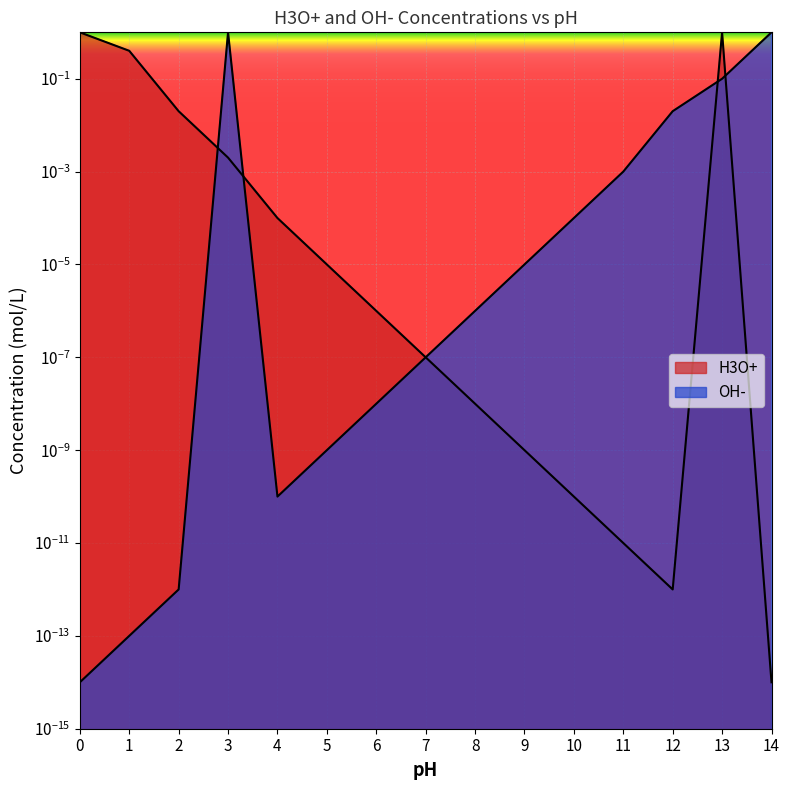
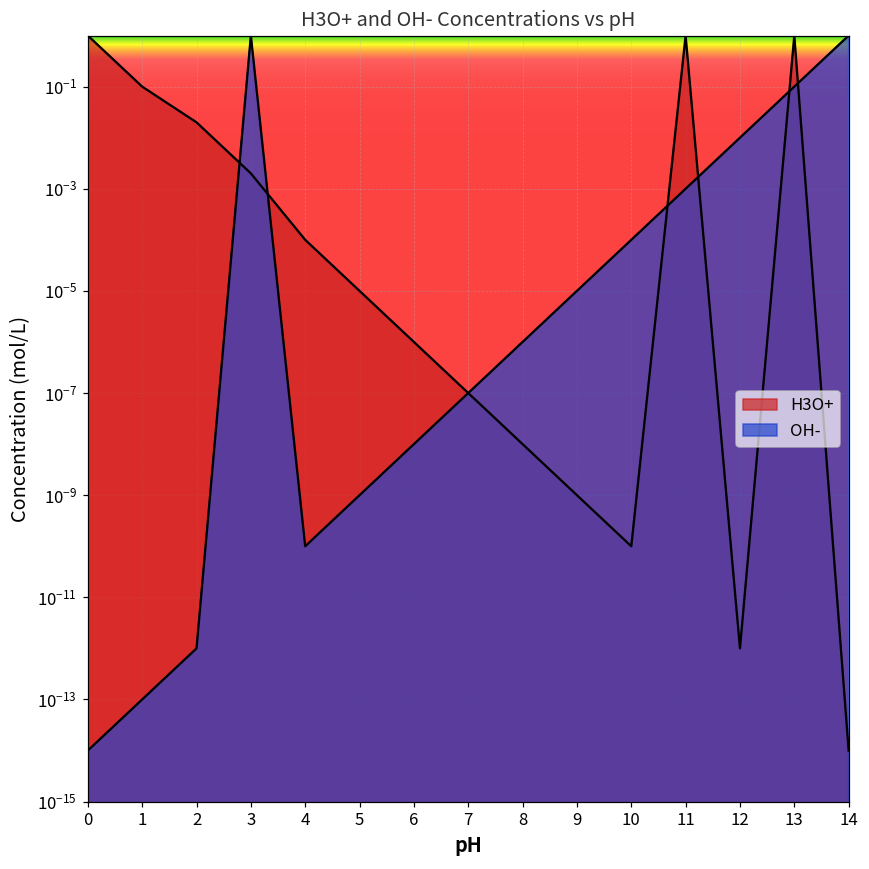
H3O+, 1: 0.4 -> 0.1
H3O+, 11: 0 -> 1
OH-, 12: 0.02 -> 0.01
